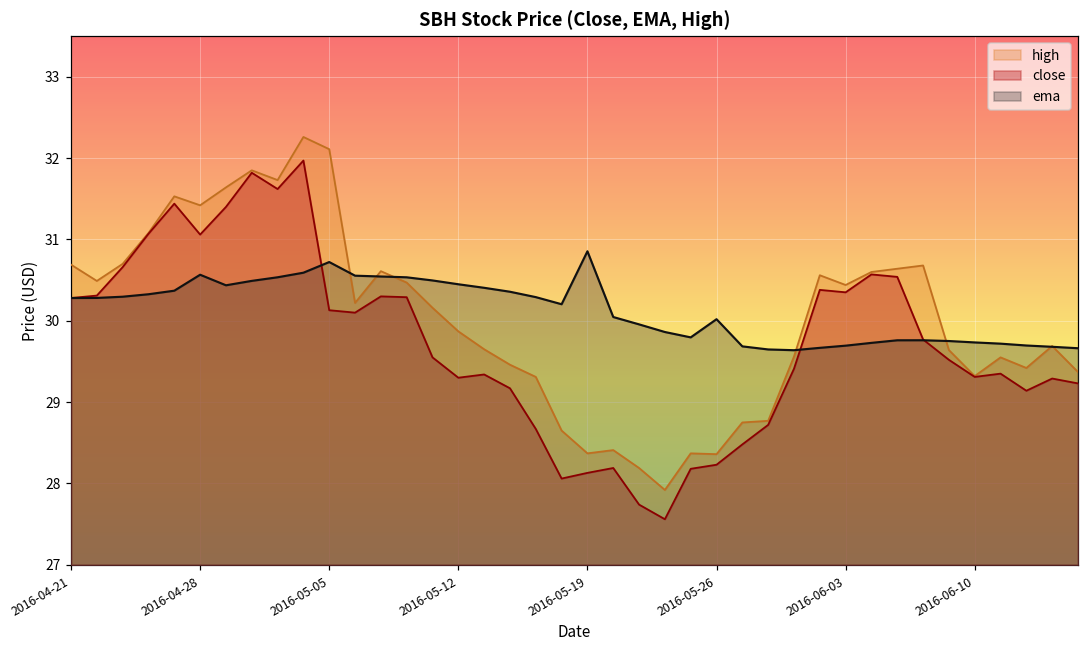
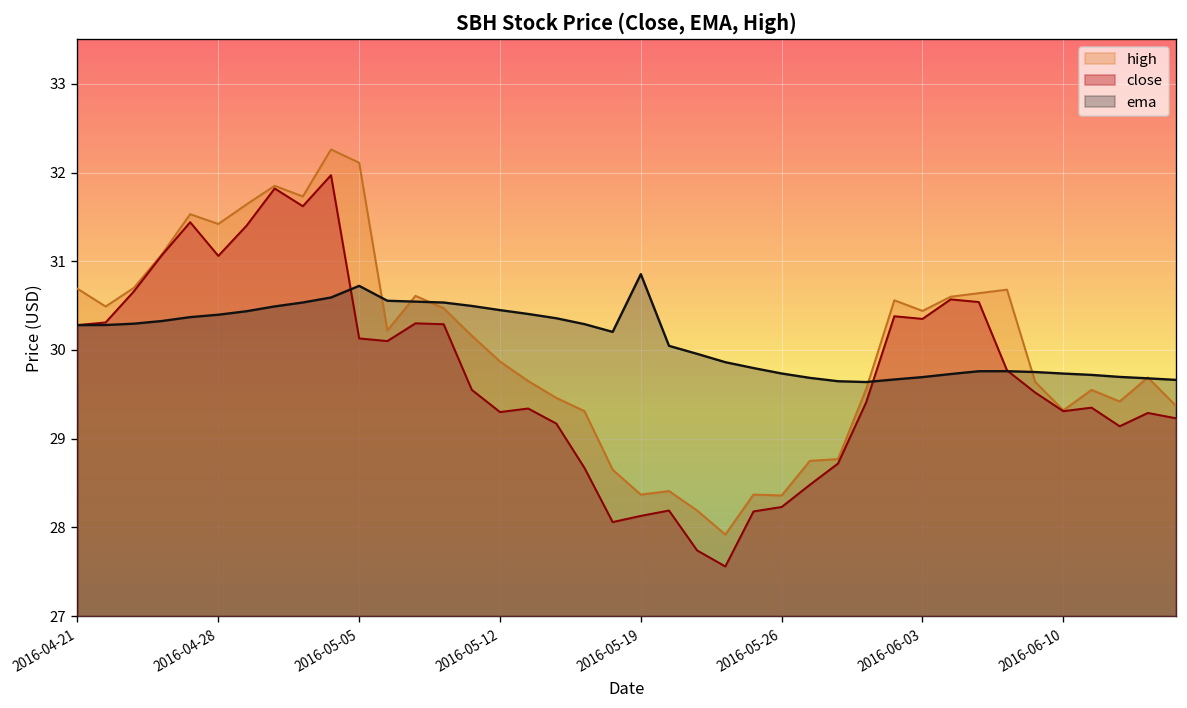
ema, 2016-04-28: 30.6 -> 30.4
ema, 2016-05-26: 30.0 -> 29.7
